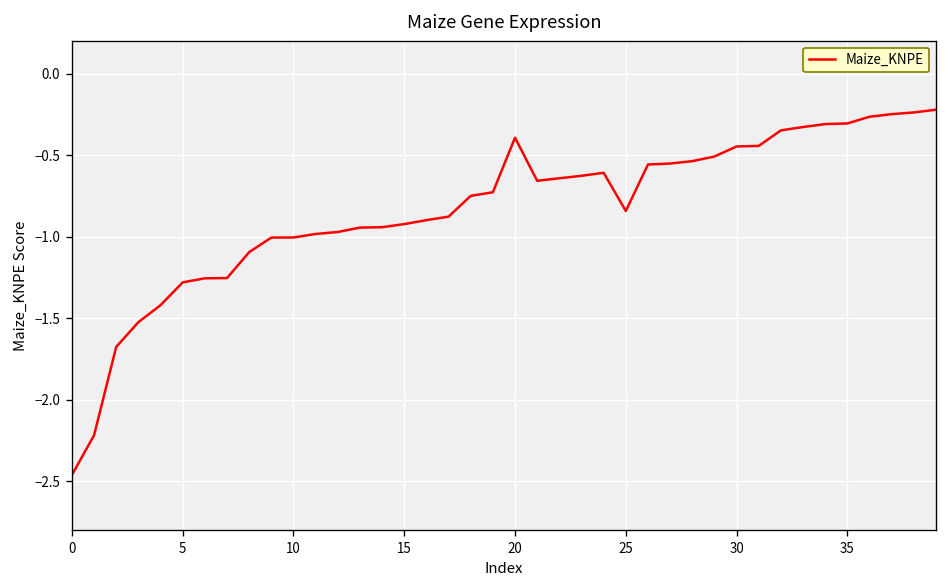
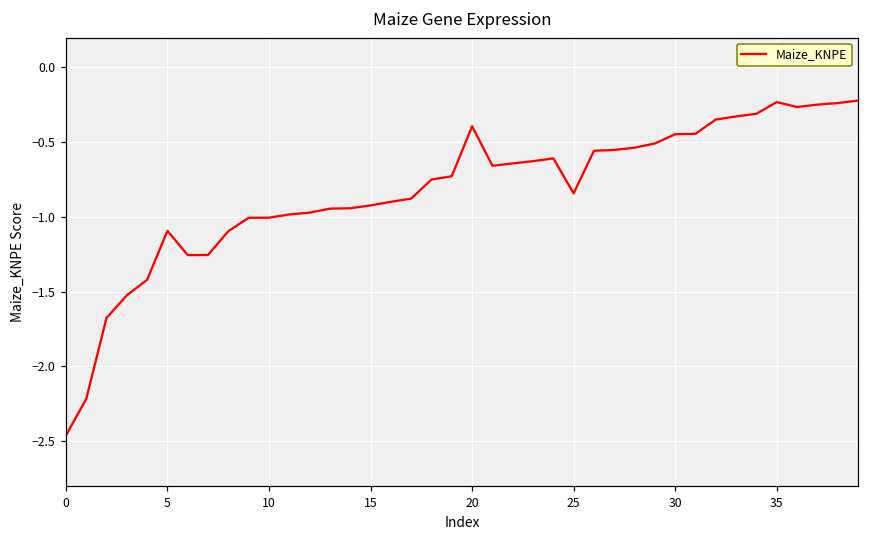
5: -1.28 -> -1.09
35: -0.31 -> -0.23
